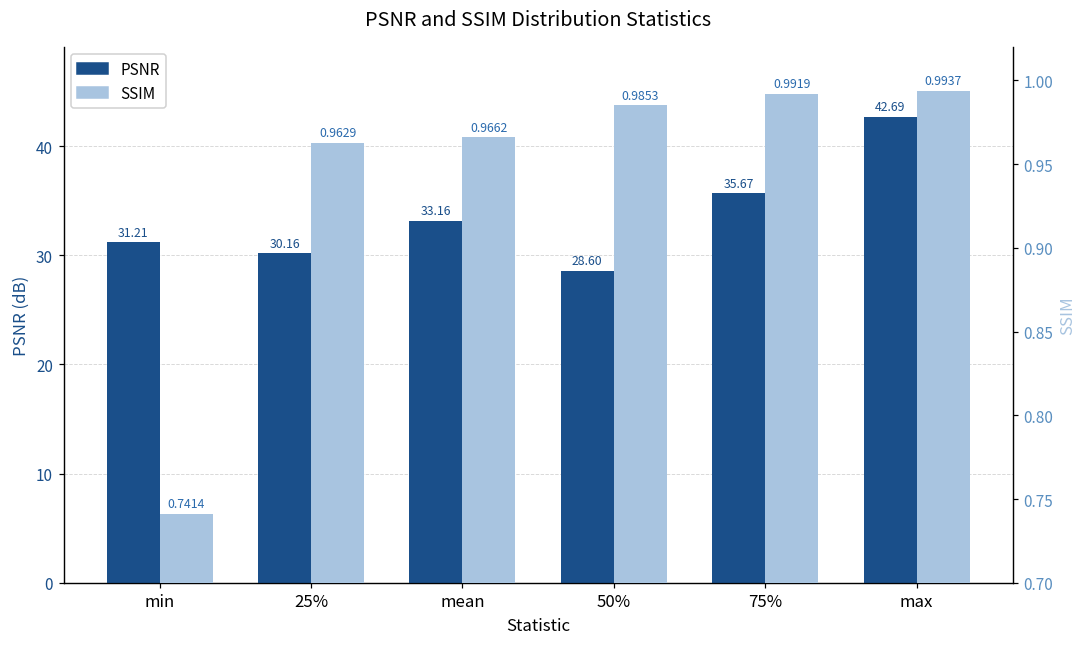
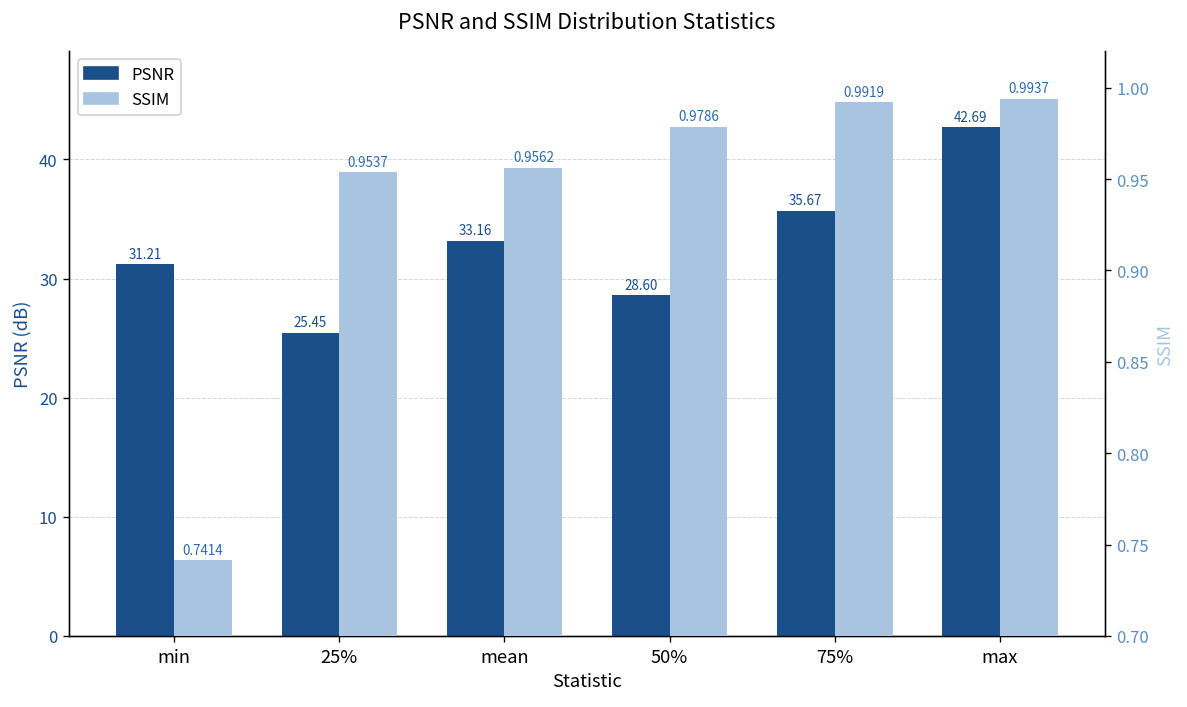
PSNR, 25%: 30.16 -> 25.45
SSIM, 25%: 0.9629 -> 0.9537
SSIM, mean: 0.9662 -> 0.9562
SSIM, 50%: 0.9853 -> 0.9786
